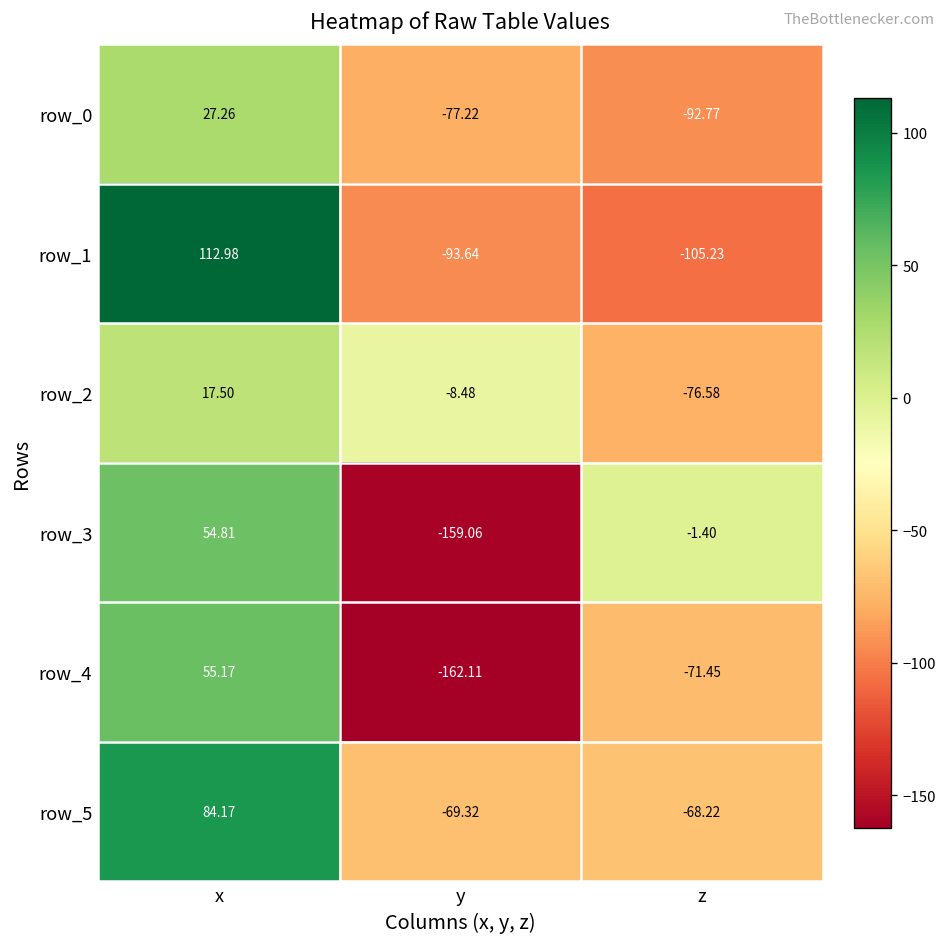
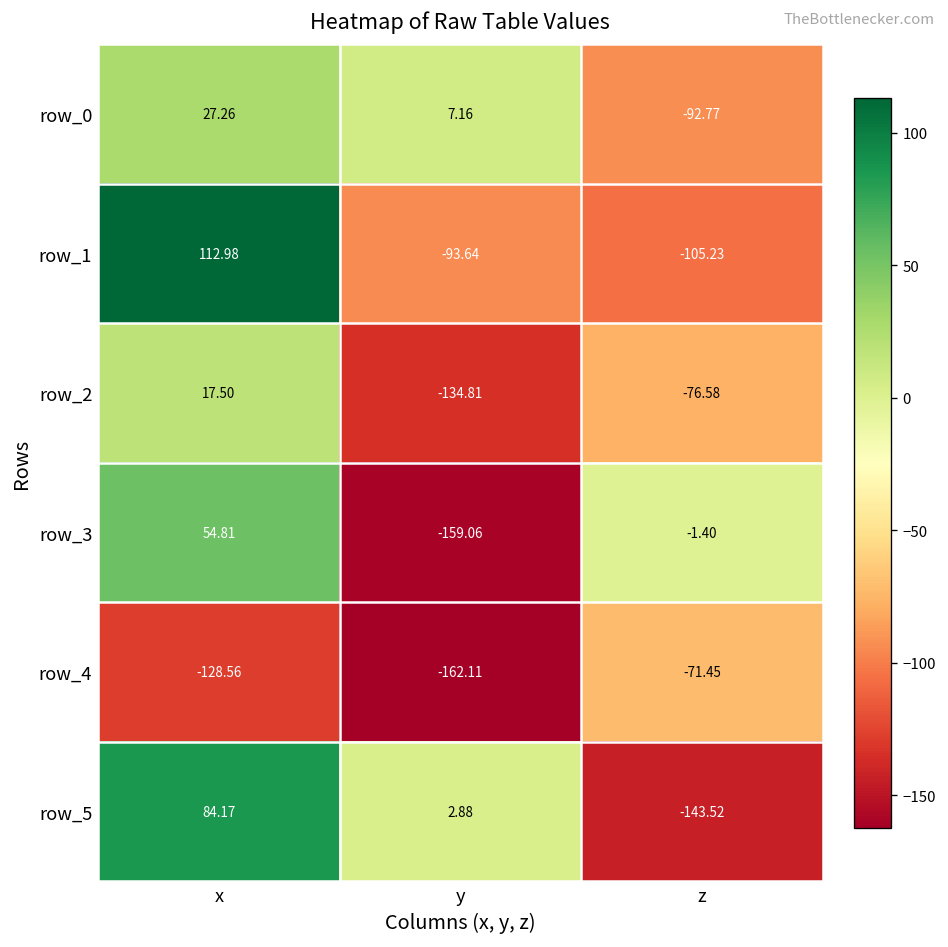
row_0, y: -77.22 -> 7.16
row_2, y: -8.48 -> -134.81
row_4, x: 55.17 -> -128.56
row_5, y: -69.32 -> 2.88
row_5, z: -68.22 -> -143.52
